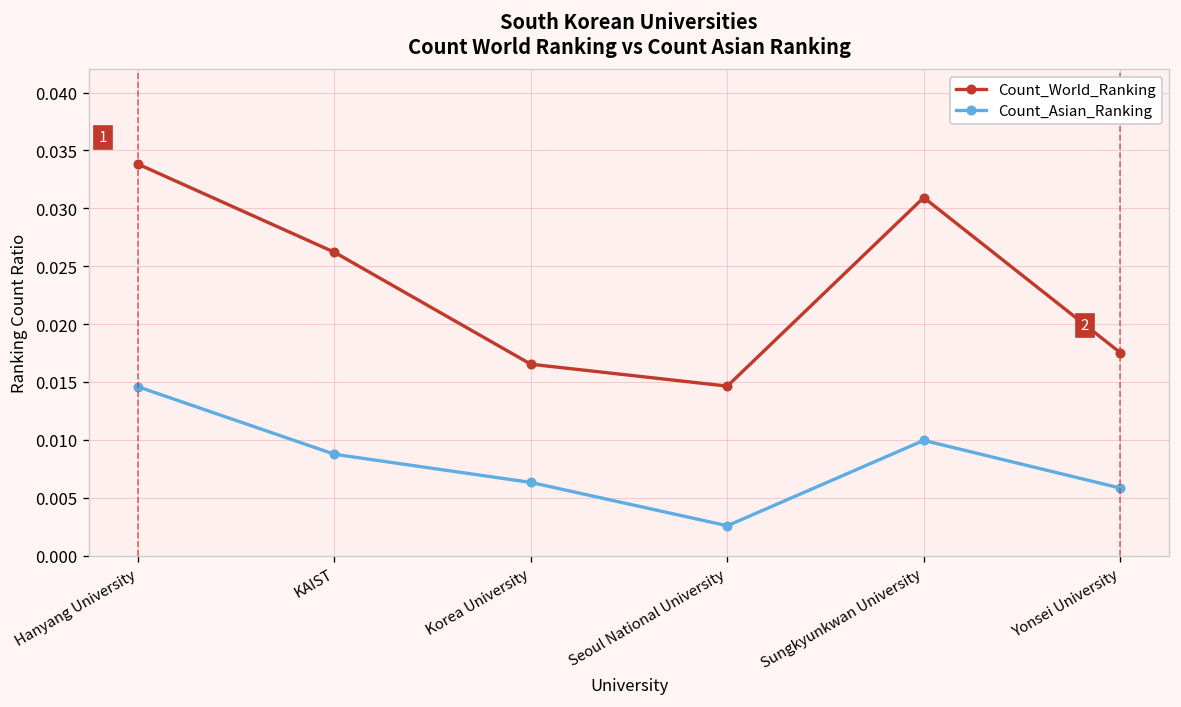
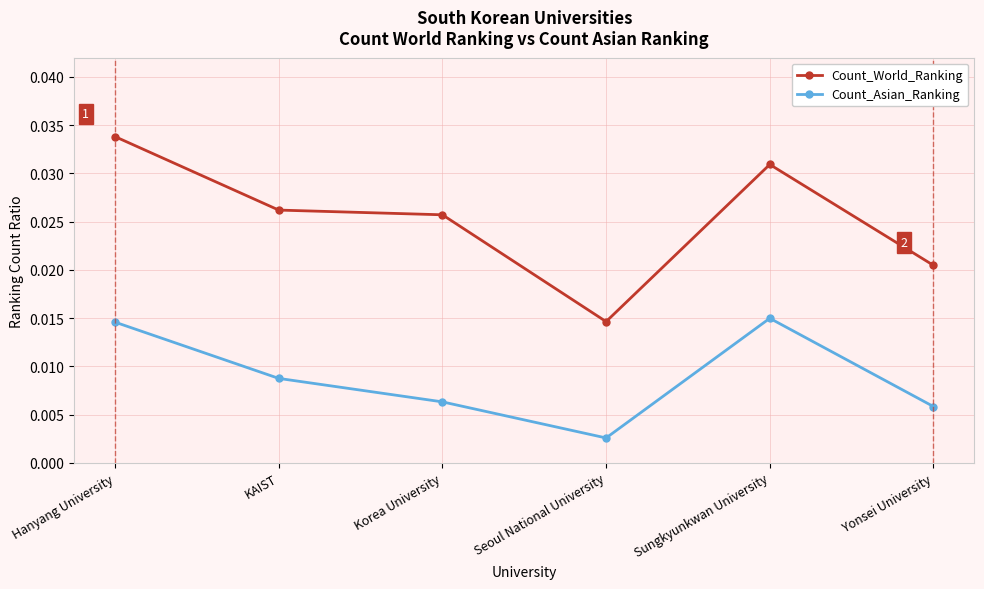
Count_World_Ranking, Korea University: 0.017 -> 0.026
Count_Asian_Ranking, Sungkyunkwan University: 0.010 -> 0.015
Count_World_Ranking, Yonsei University: 0.018 -> 0.020
